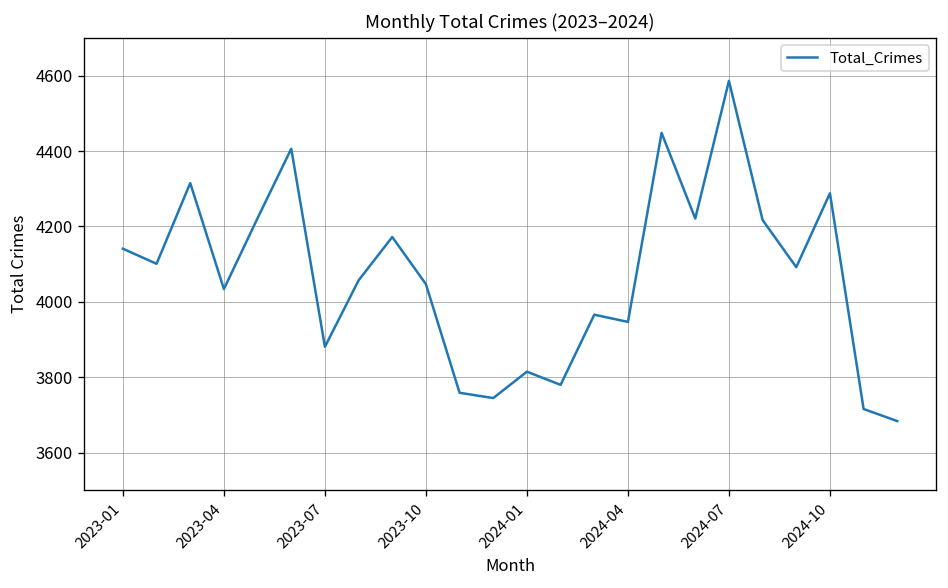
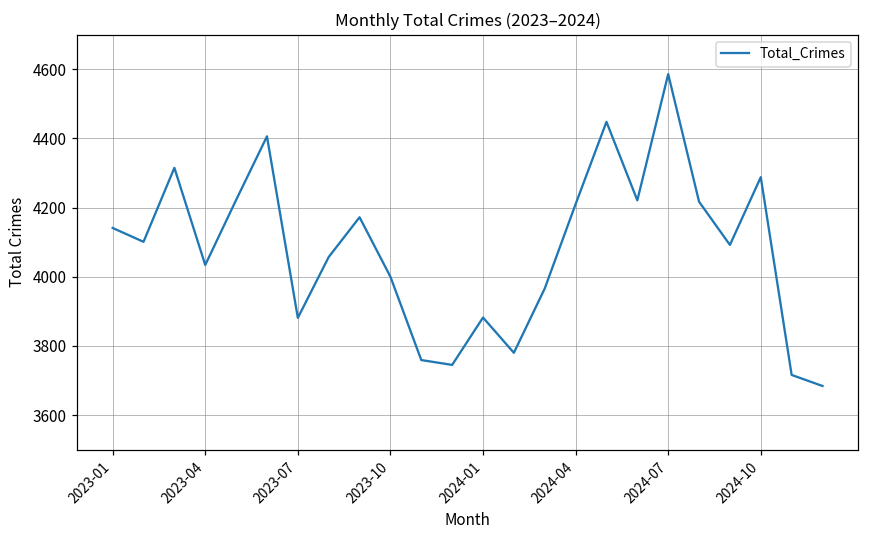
2023-10: 4050 -> 4000
2024-01: 3820 -> 3880
2024-04: 3950 -> 4210
